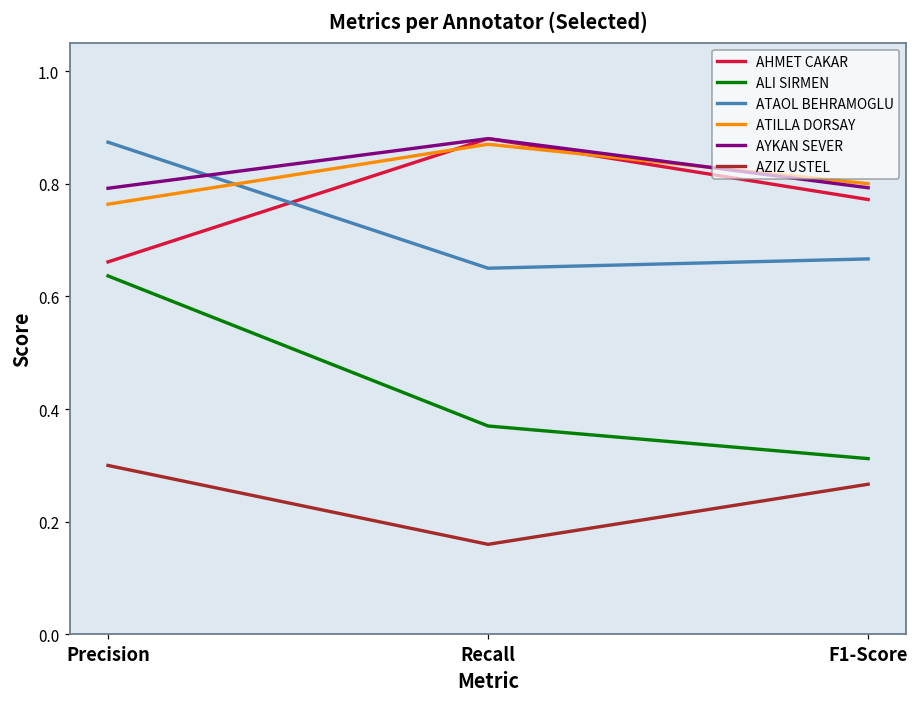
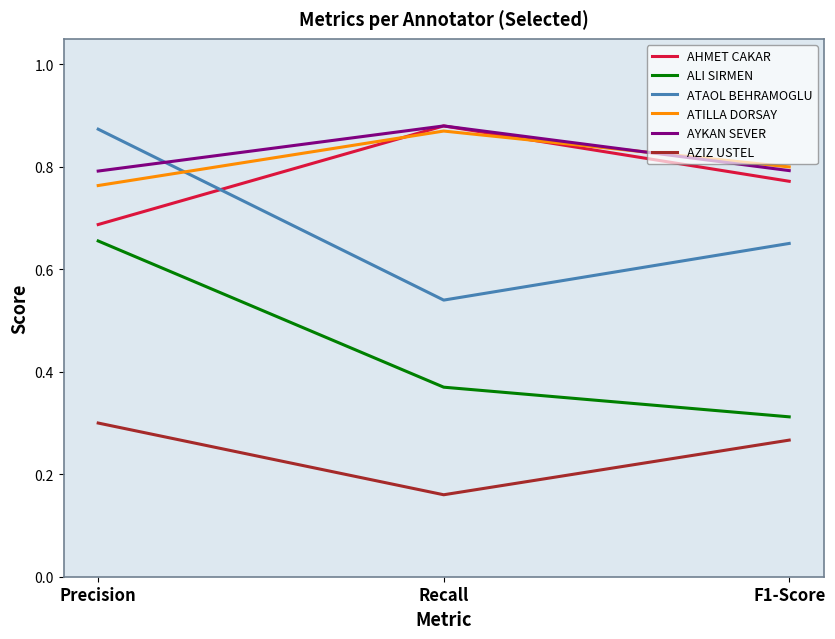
AHMET CAKAR, Precision: 0.66 -> 0.69
ALI SIRMEN, Precision: 0.64 -> 0.66
ATAOL BEHRAMOGLU, Recall: 0.65 -> 0.54
ATAOL BEHRAMOGLU, F1-Score: 0.67 -> 0.65
